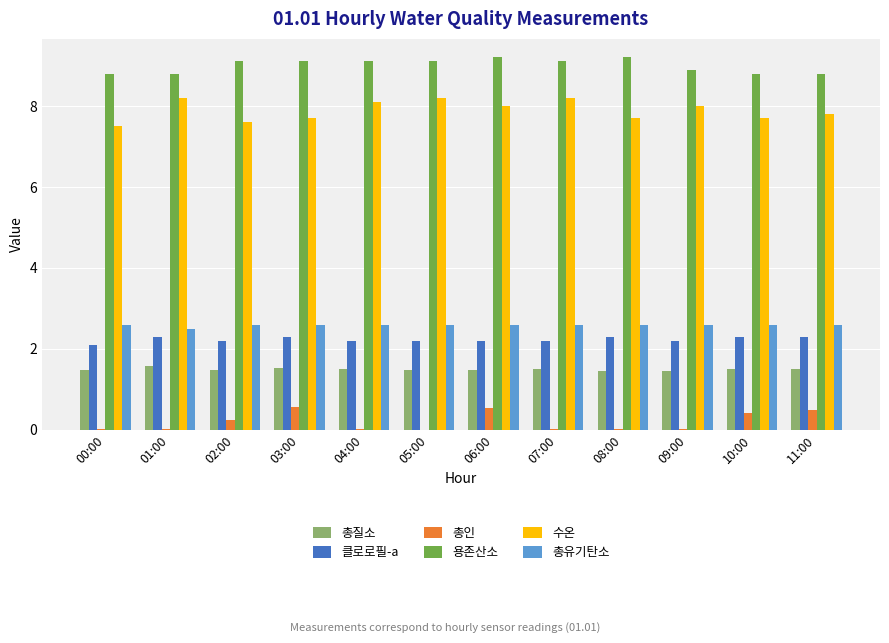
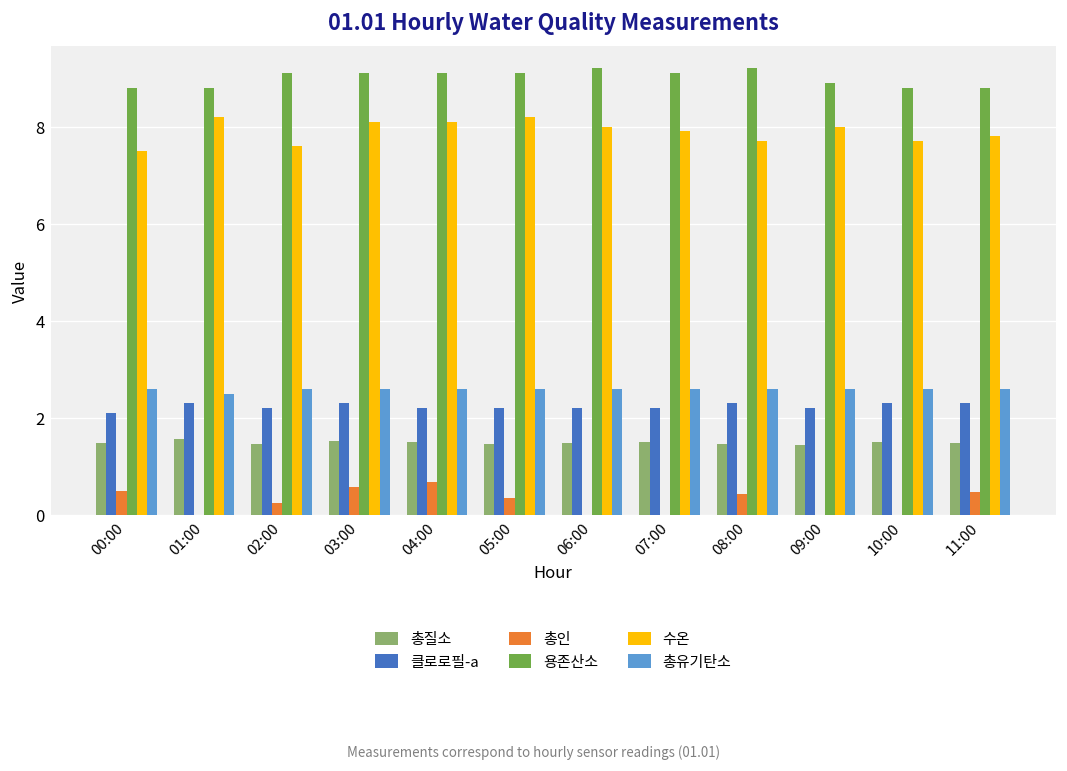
총인, 00:00: 0.0 -> 0.5
수온, 03:00: 7.7 -> 8.1
총인, 04:00: 0.0 -> 0.7
총인, 05:00: 0.0 -> 0.3
총인, 06:00: 0.5 -> 0.0
수온, 07:00: 8.2 -> 7.9
총인, 08:00: 0.0 -> 0.4
총인, 10:00: 0.4 -> 0.0
